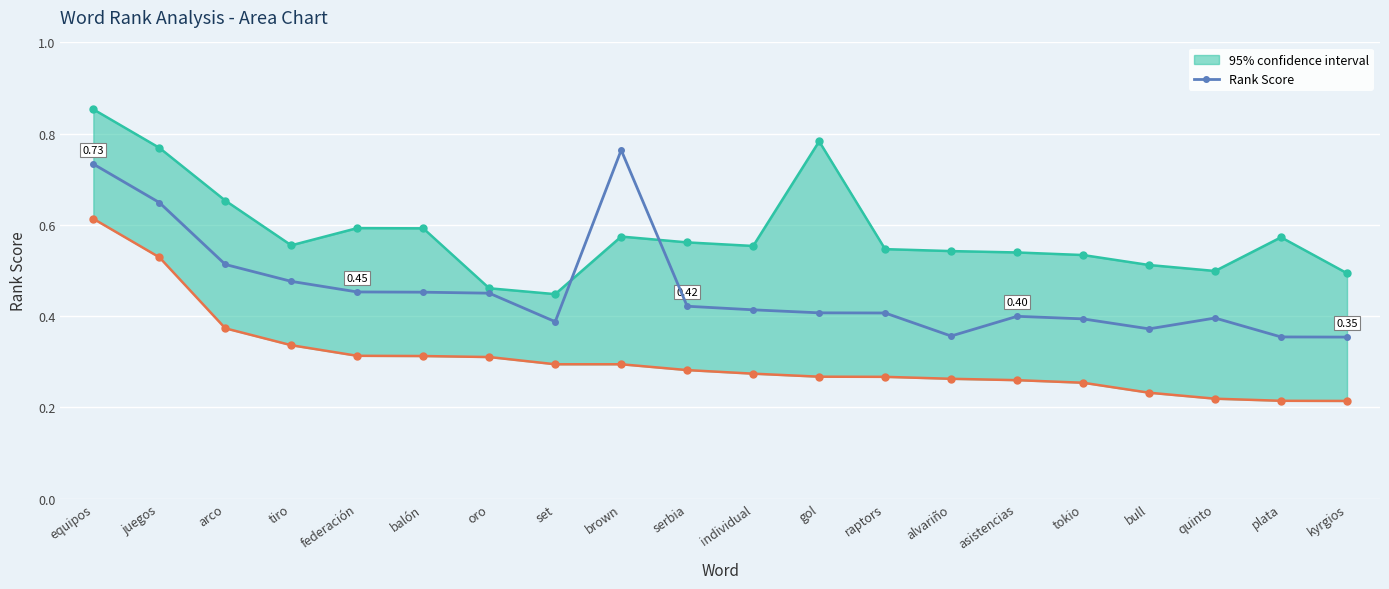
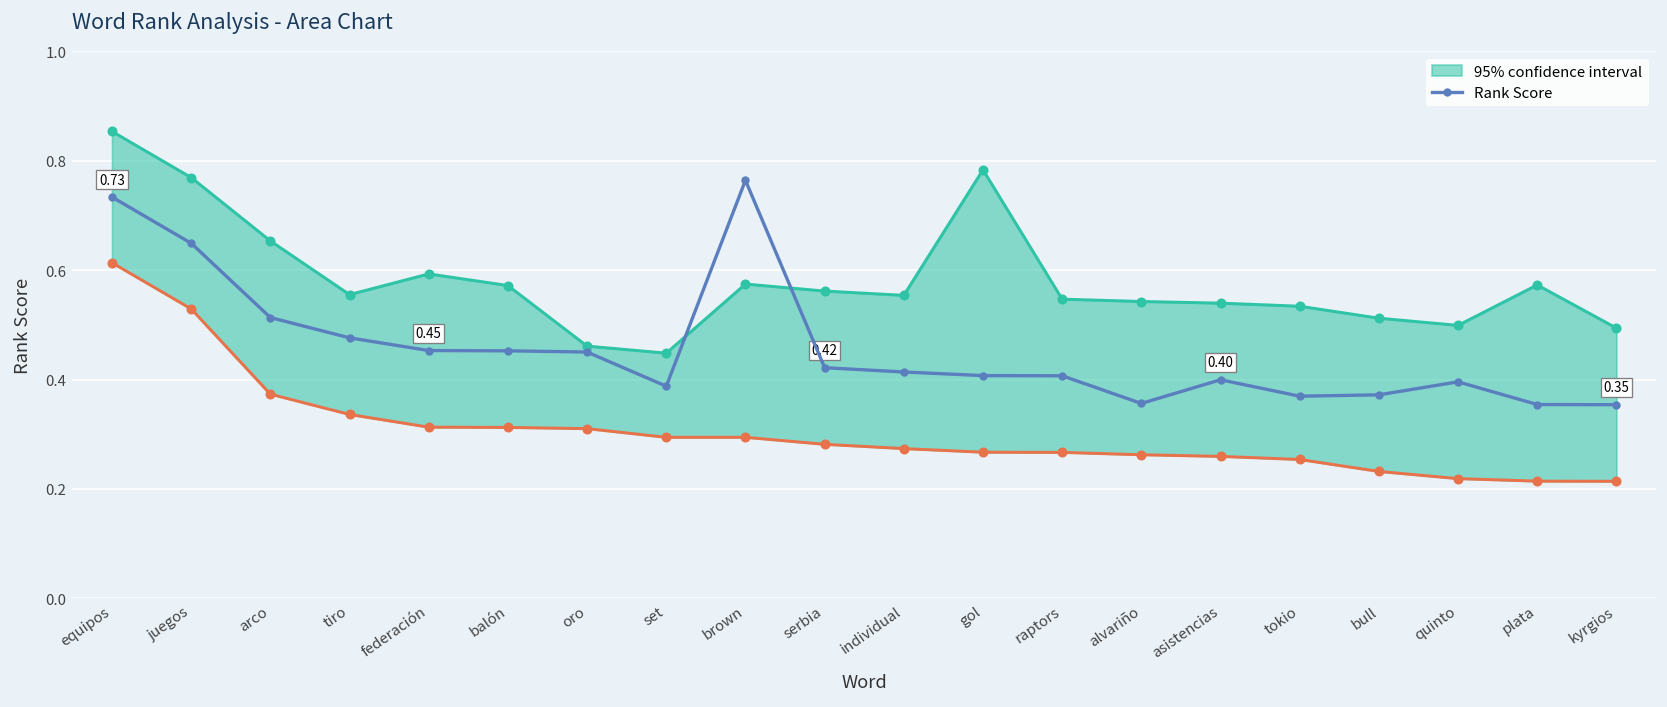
95% confidence interval, balón: 0.59 -> 0.57
Rank Score, tokio: 0.39 -> 0.37
